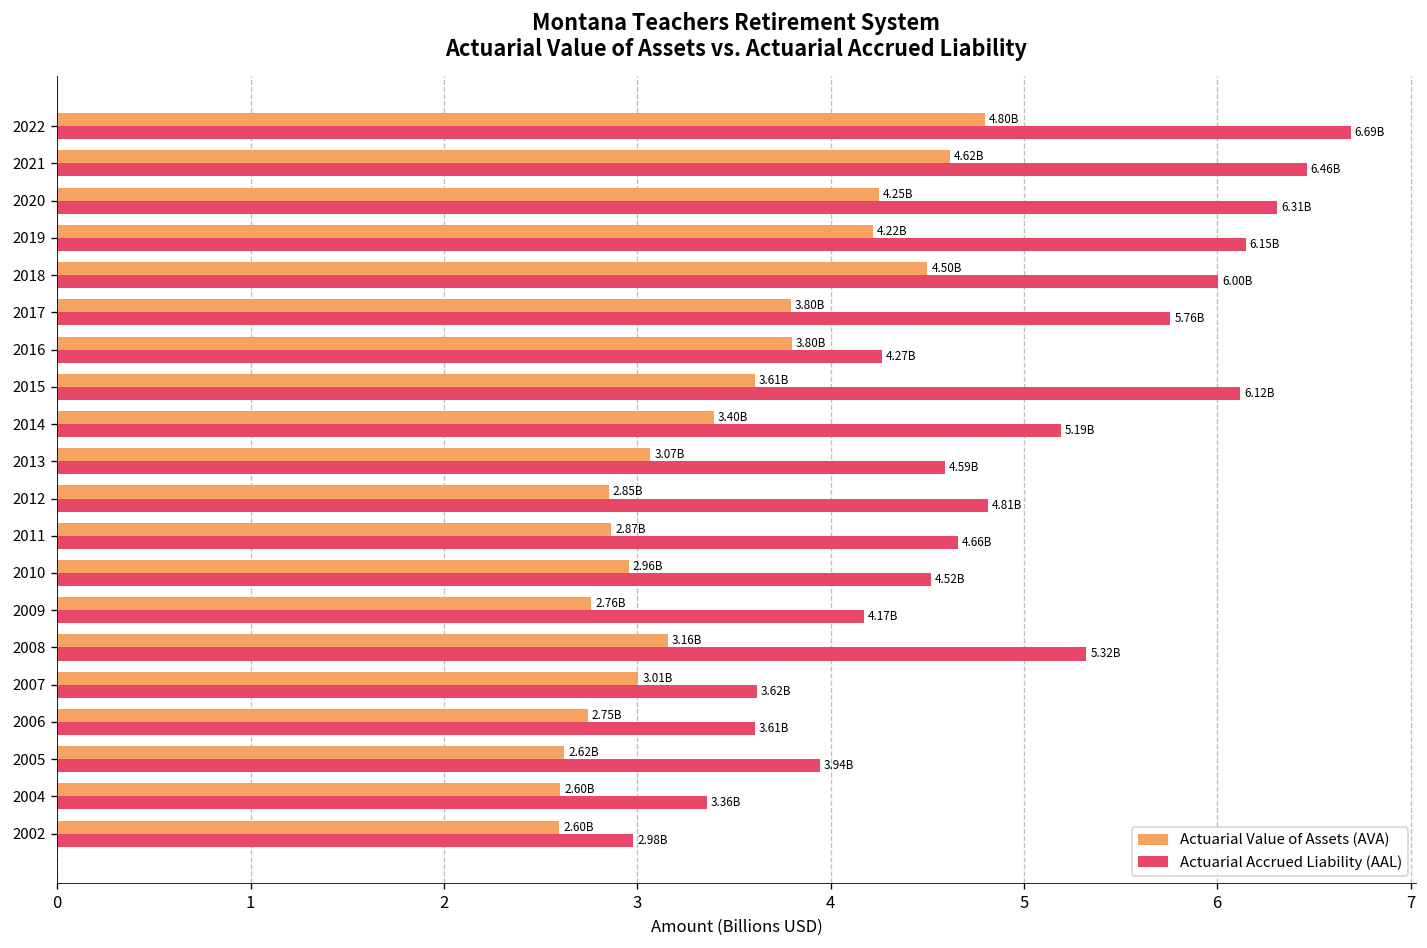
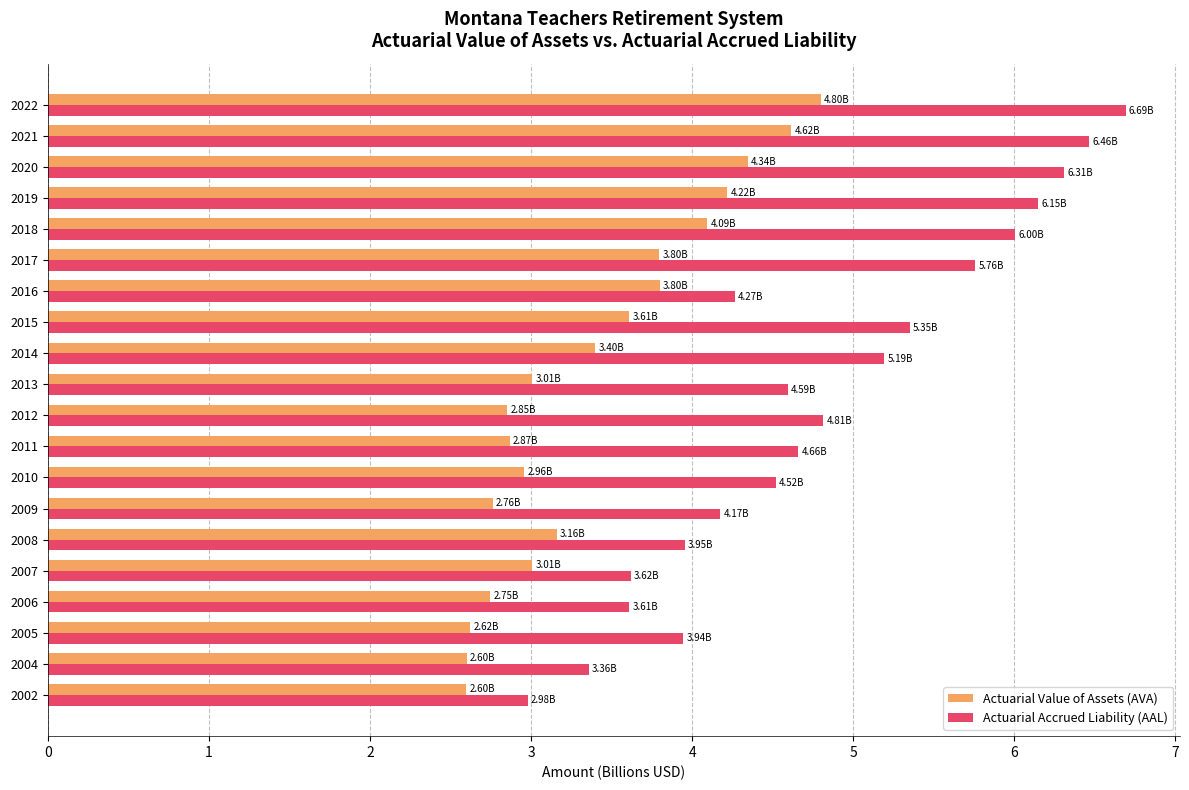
Actuarial Value of Assets (AVA), 2020: 4.25B -> 4.34B
Actuarial Value of Assets (AVA), 2018: 4.50B -> 4.09B
Actuarial Accrued Liability (AAL), 2015: 6.12B -> 5.35B
Actuarial Value of Assets (AVA), 2013: 3.07B -> 3.01B
Actuarial Accrued Liability (AAL), 2008: 5.32B -> 3.95B
